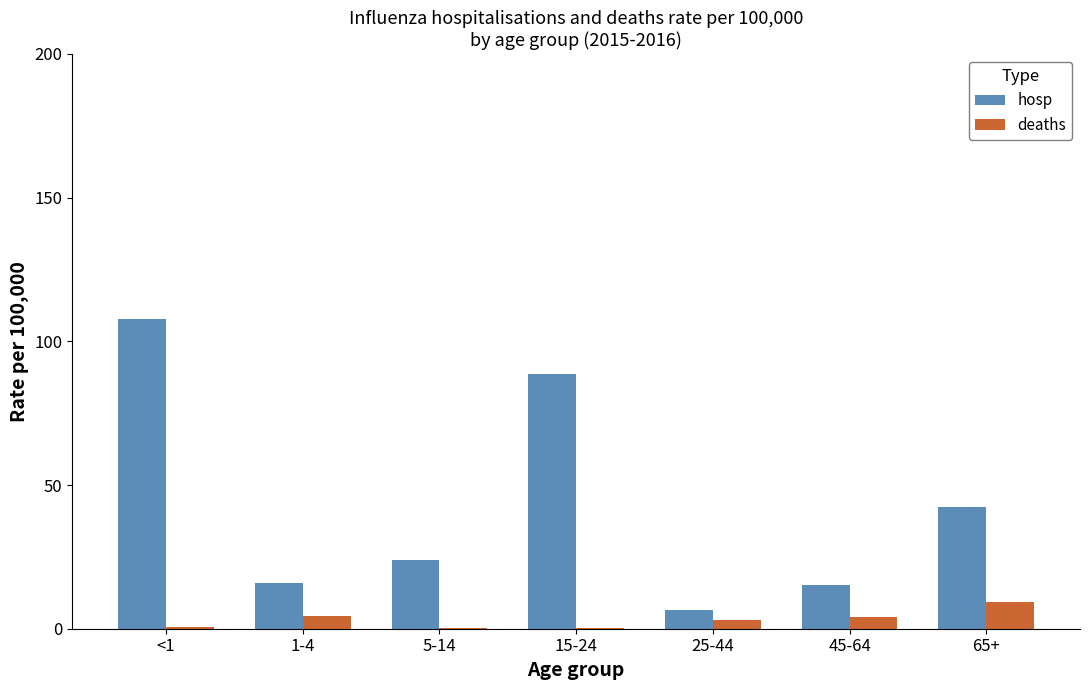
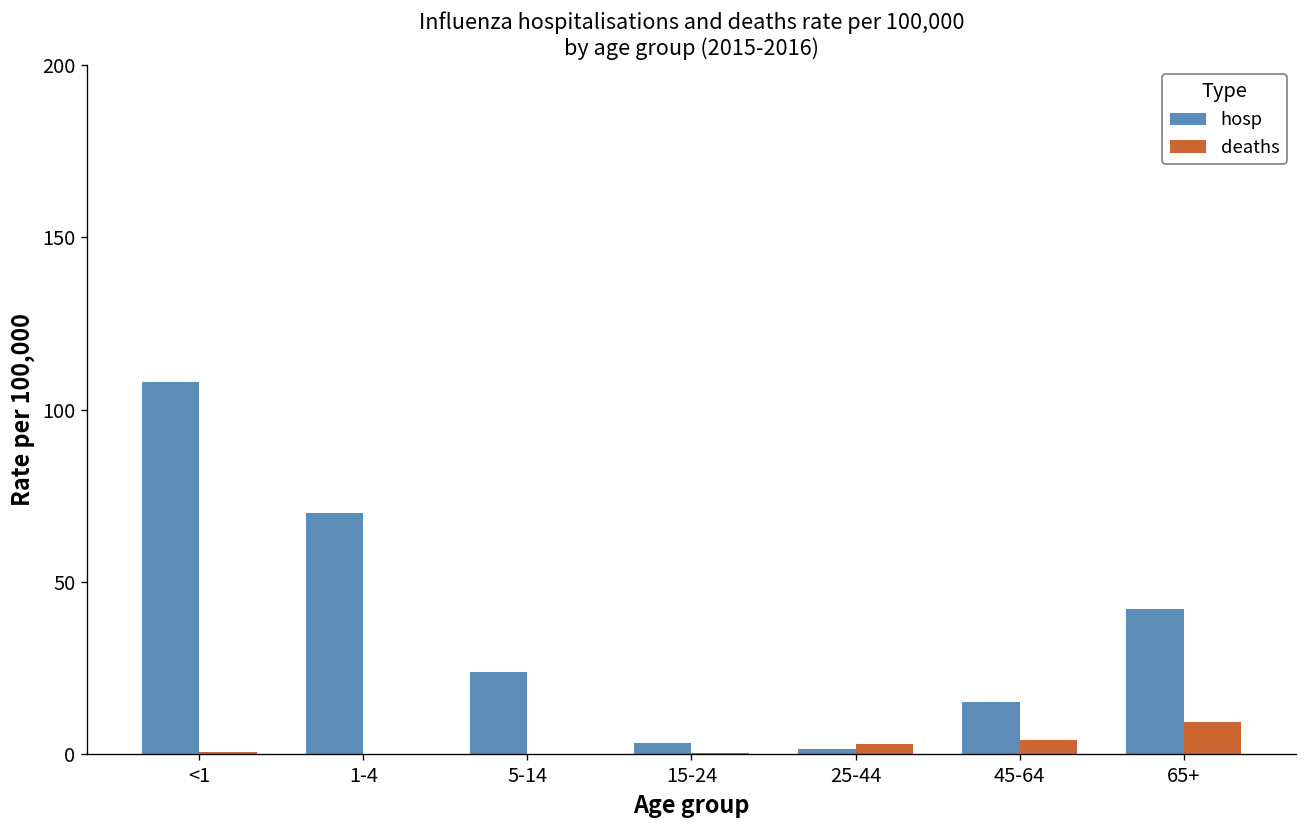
hosp, 1-4: 16 -> 70
deaths, 1-4: 4 -> 0
hosp, 15-24: 89 -> 3
hosp, 25-44: 7 -> 2
